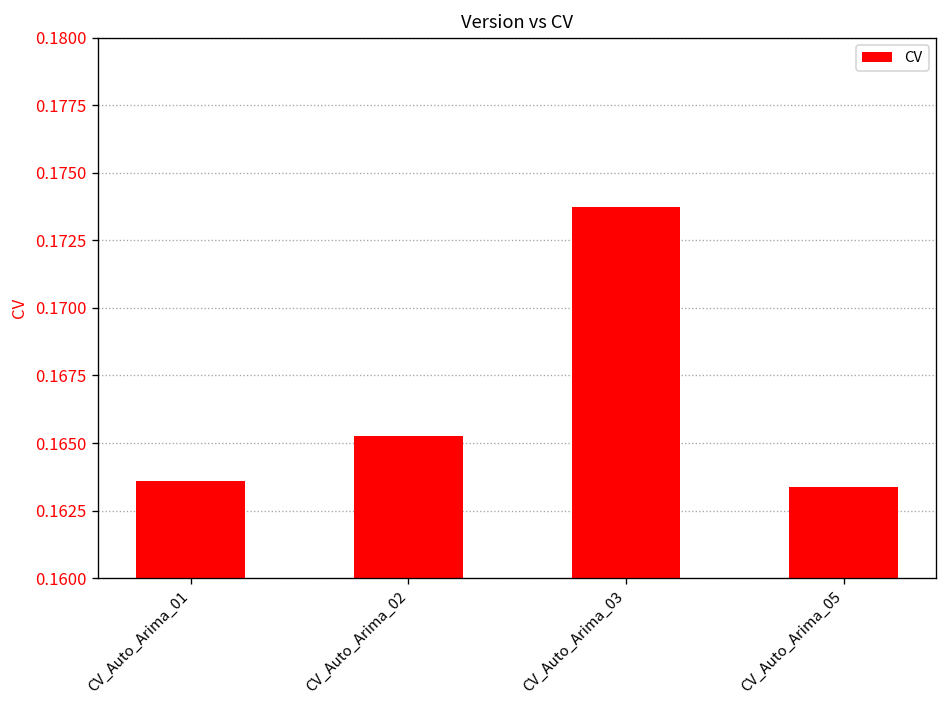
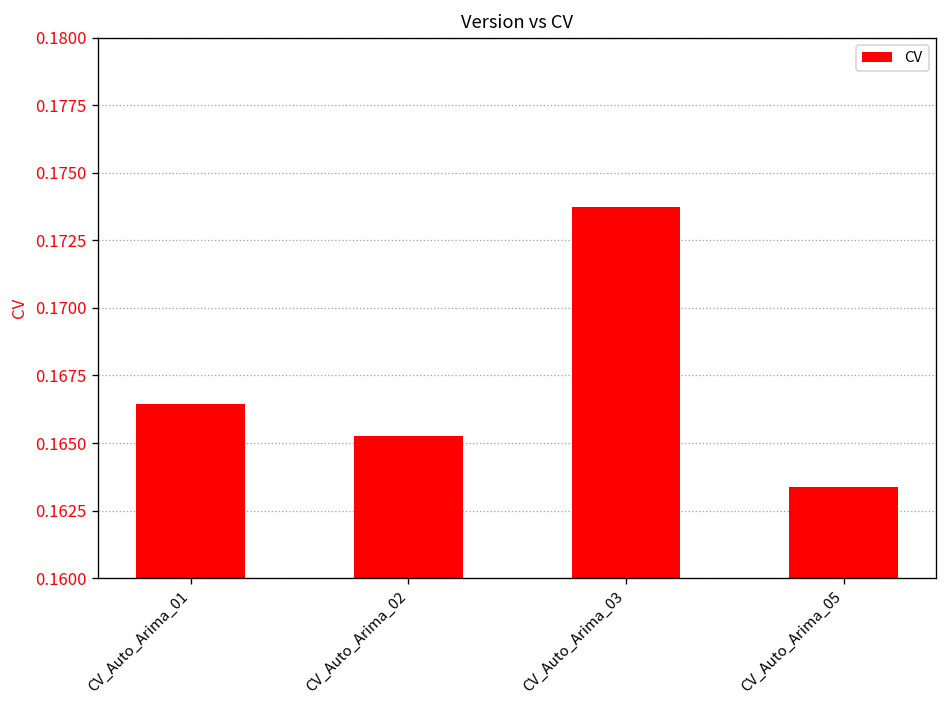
CV_Auto_Arima_01: 0.1636 -> 0.1664
